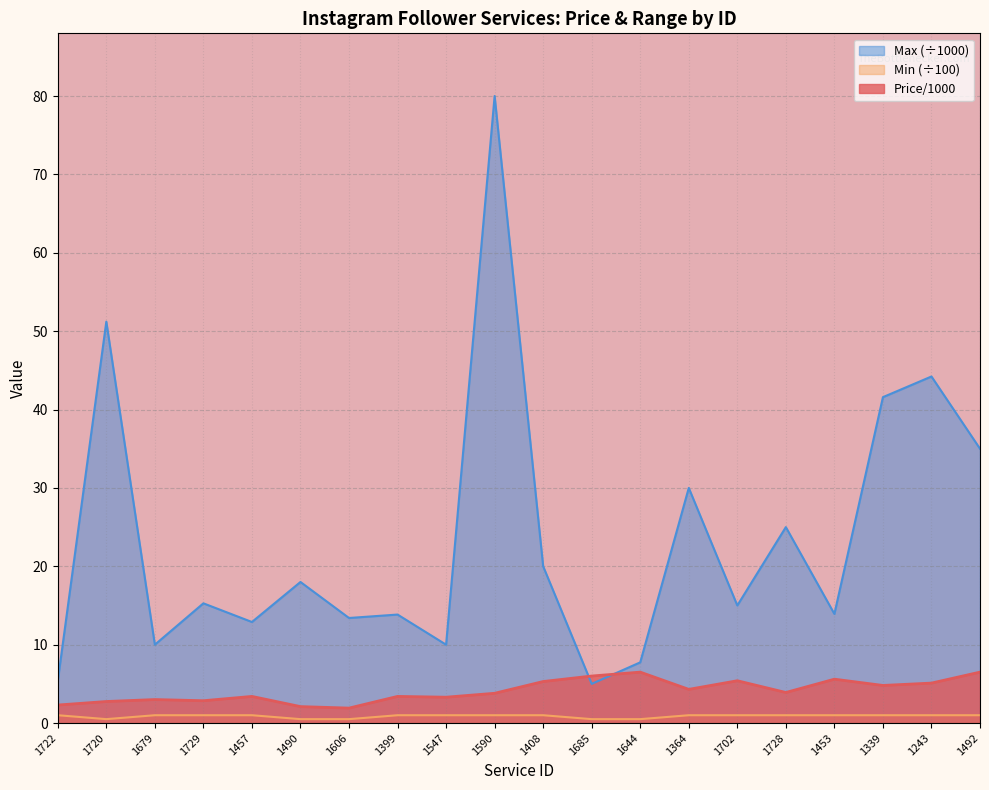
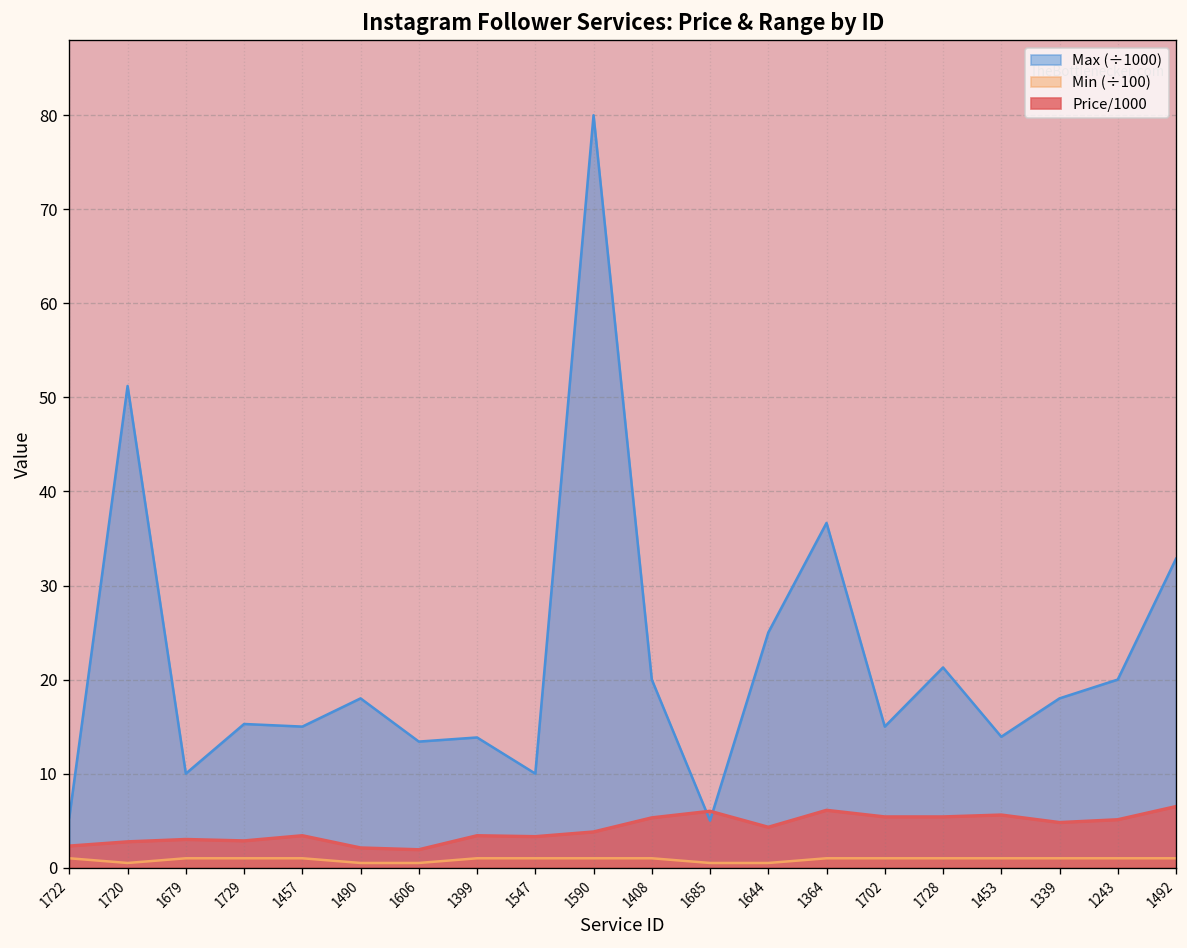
Max (÷1000), 1457: 13 -> 15
Max (÷1000), 1644: 8 -> 25
Price/1000, 1644: 7 -> 4
Max (÷1000), 1364: 30 -> 37
Price/1000, 1364: 4 -> 6
Max (÷1000), 1728: 25 -> 21
Price/1000, 1728: 4 -> 5
Max (÷1000), 1339: 42 -> 18
Max (÷1000), 1243: 44 -> 20
Max (÷1000), 1492: 35 -> 33
